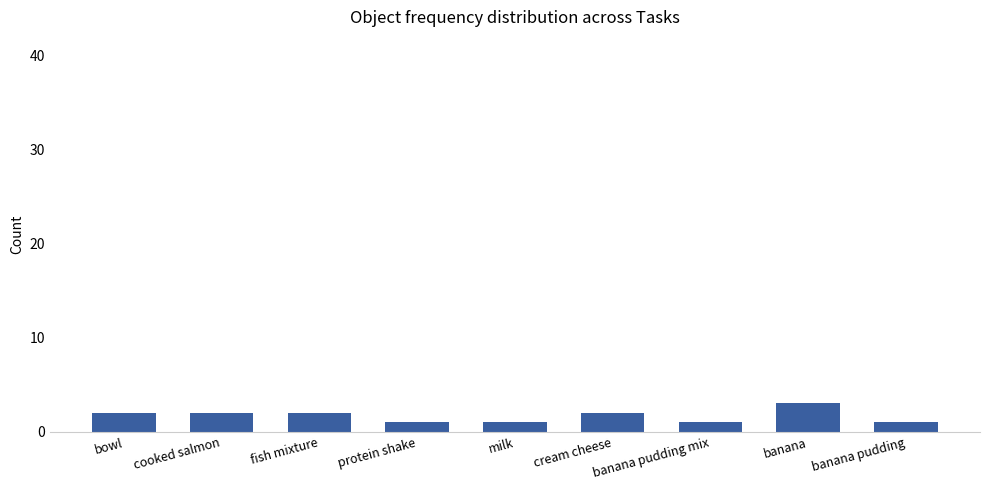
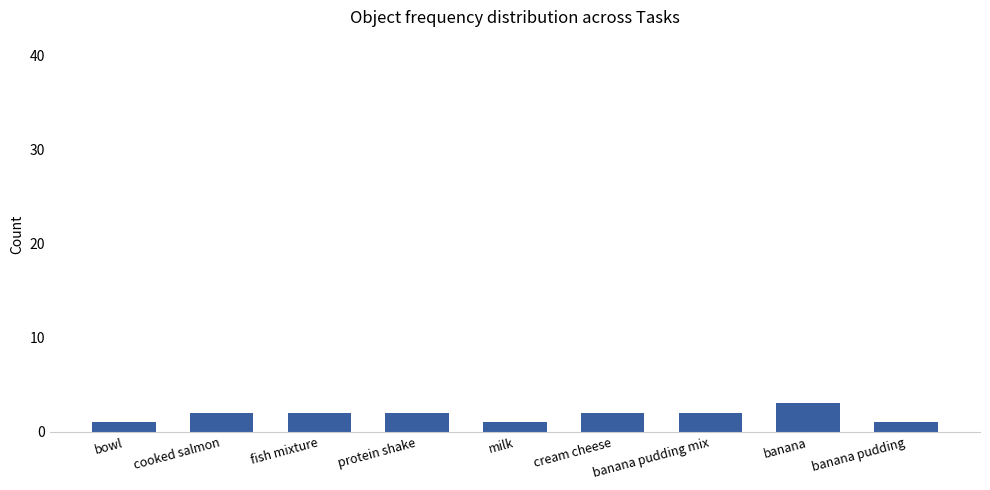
bowl: 2 -> 1
protein shake: 1 -> 2
banana pudding mix: 1 -> 2
